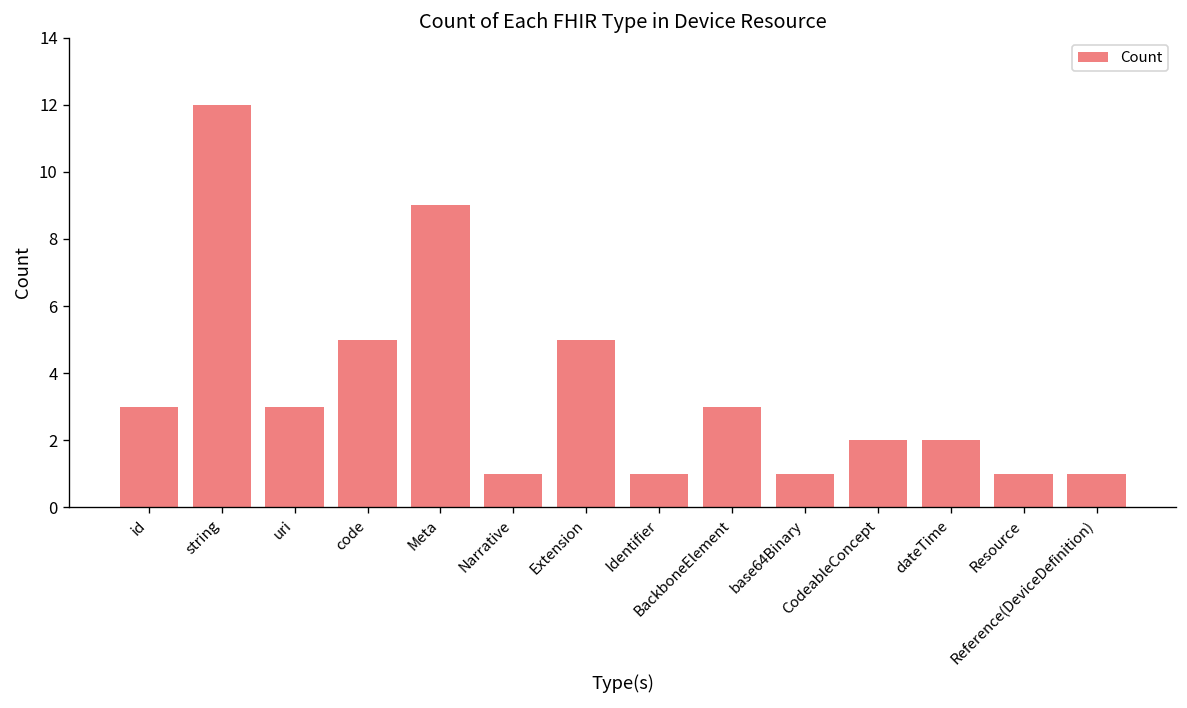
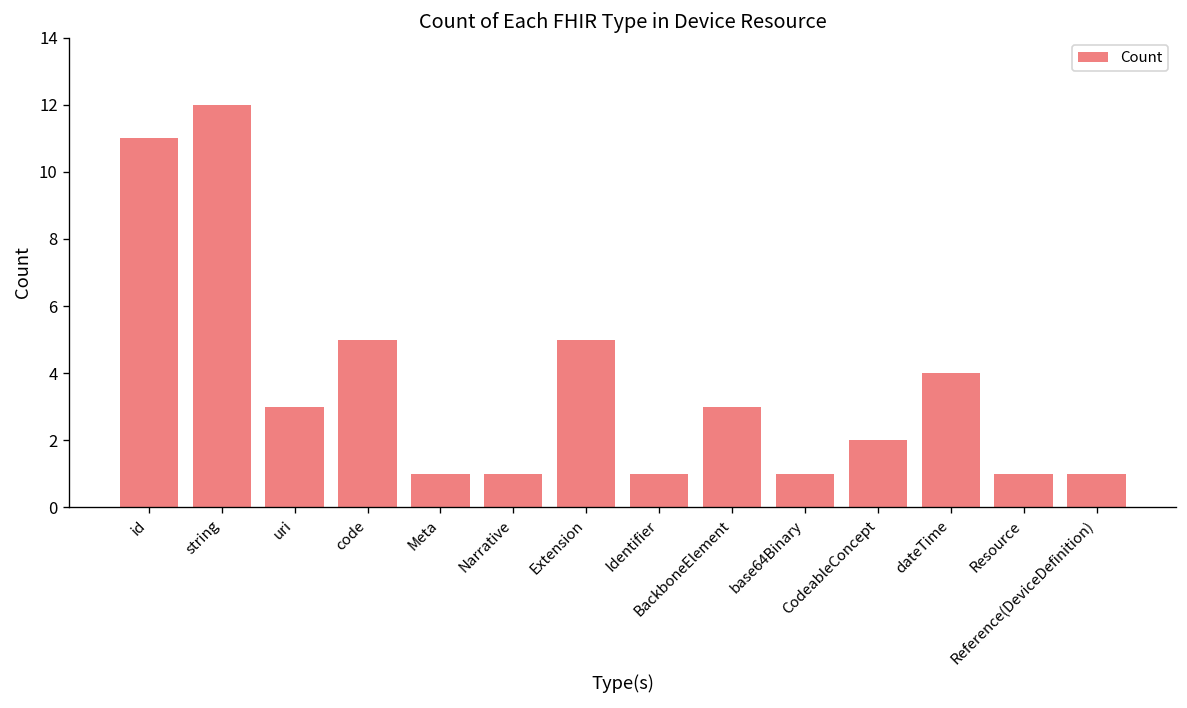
id: 3 -> 11
Meta: 9 -> 1
dateTime: 2 -> 4
